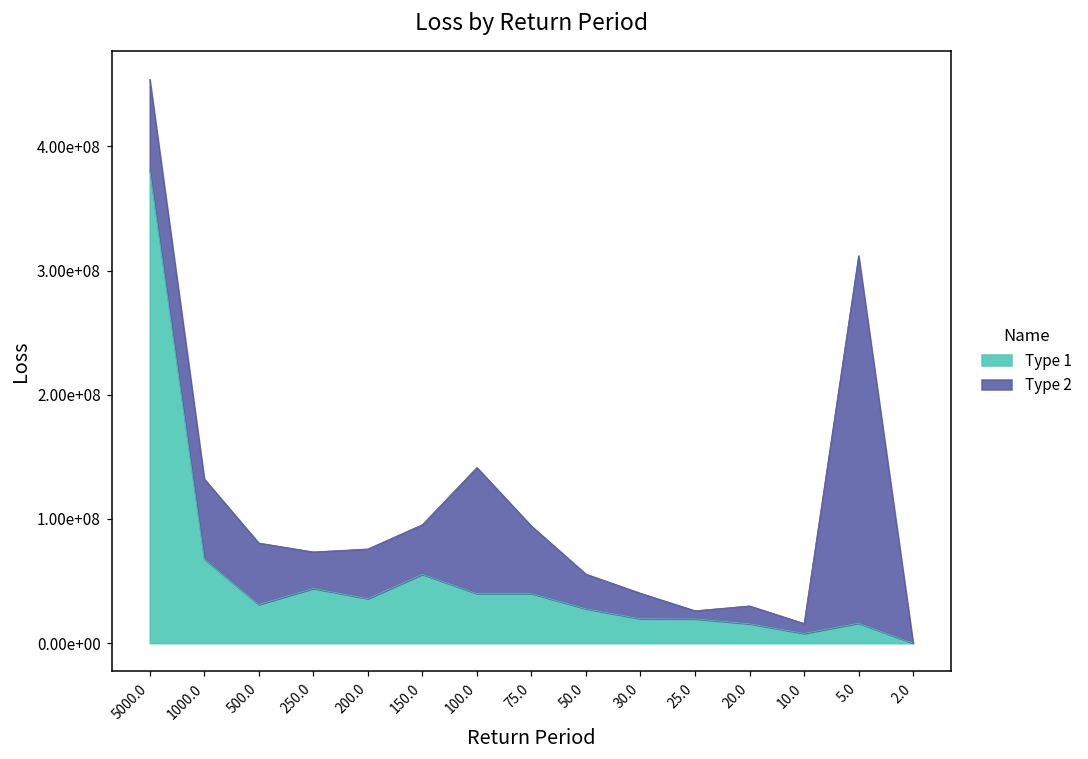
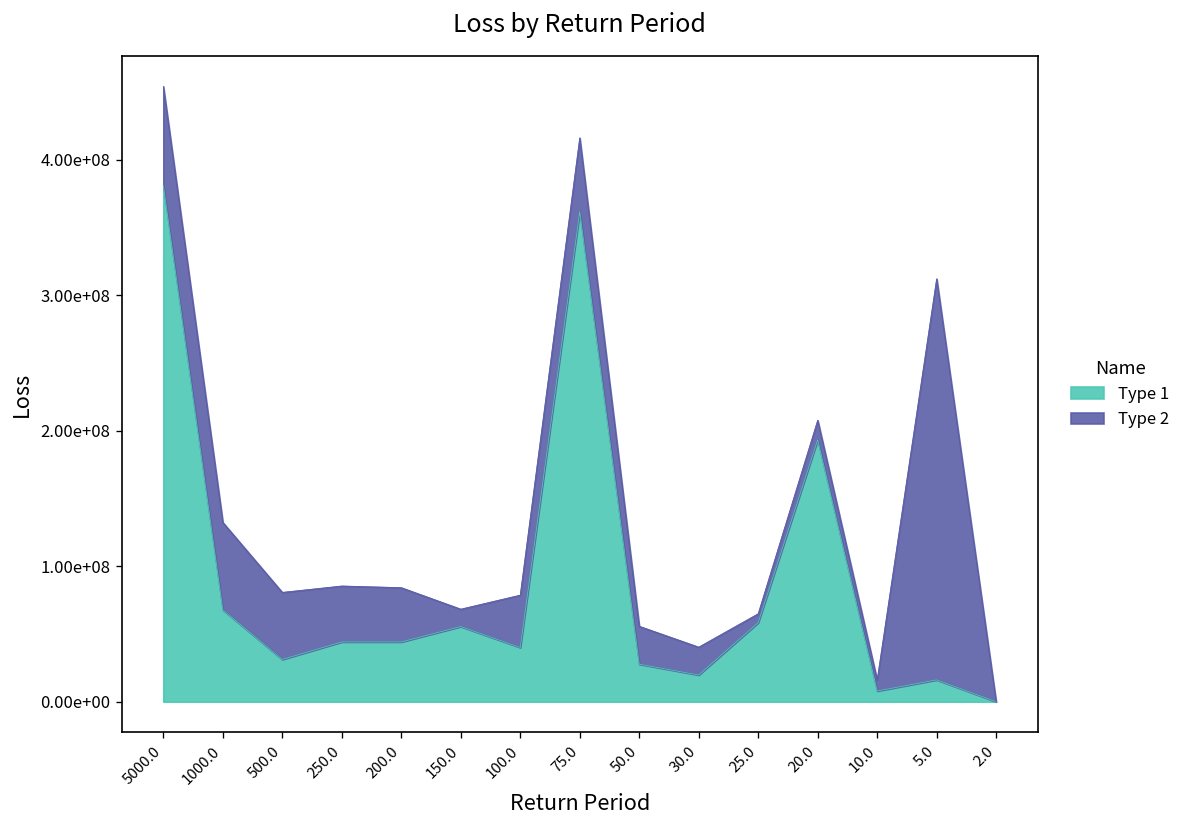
Type 2, 250.0: 29000000 -> 41000000
Type 1, 200.0: 36000000 -> 44000000
Type 2, 150.0: 40000000 -> 13000000
Type 2, 100.0: 101000000 -> 39000000
Type 1, 75.0: 40000000 -> 362000000
Type 1, 25.0: 20000000 -> 58000000
Type 1, 20.0: 16000000 -> 193000000
